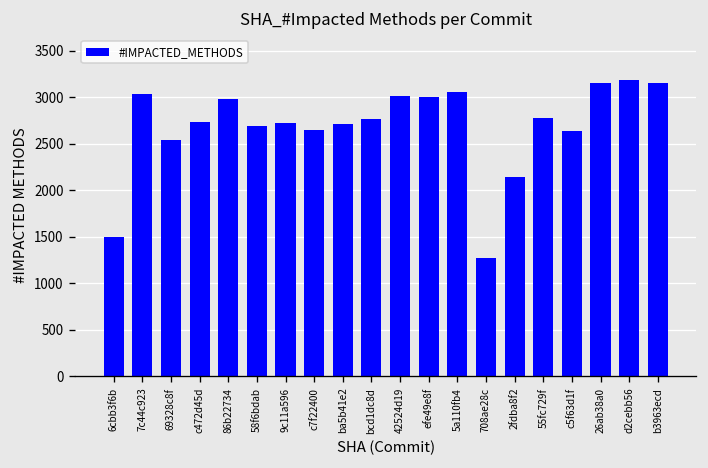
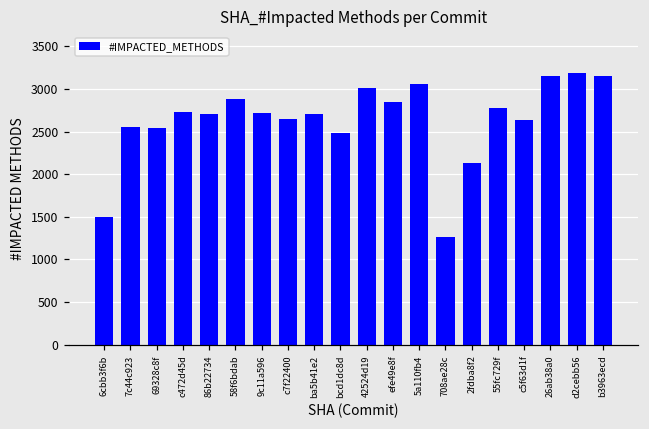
7c44c923: 3000 -> 2600
86b22734: 3000 -> 2700
58f6bdab: 2700 -> 2900
bcd1dc8d: 2800 -> 2500
efe49e8f: 3000 -> 2800
